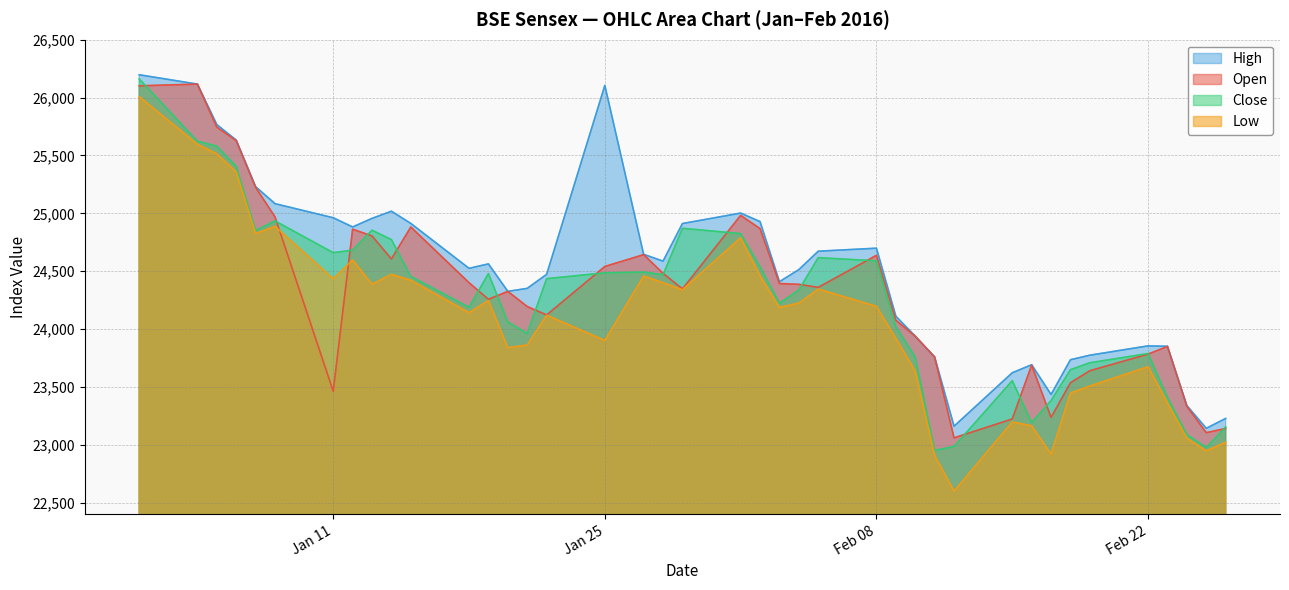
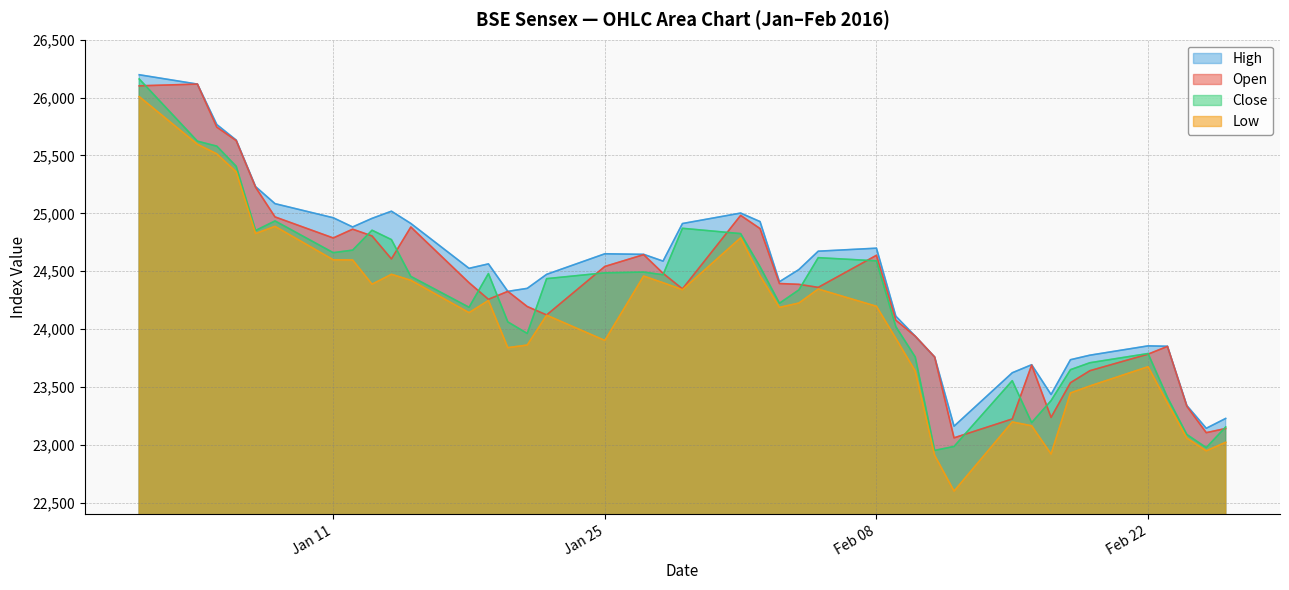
Open, Jan 11: 23,460 -> 24,790
Low, Jan 11: 24,430 -> 24,600
High, Jan 25: 26,110 -> 24,650
